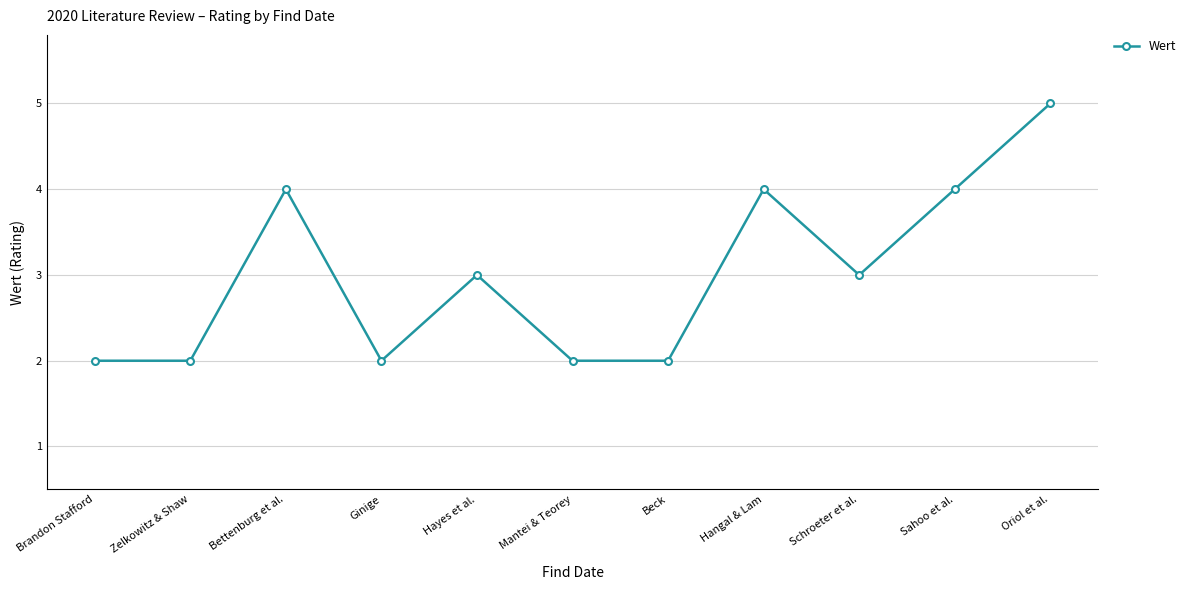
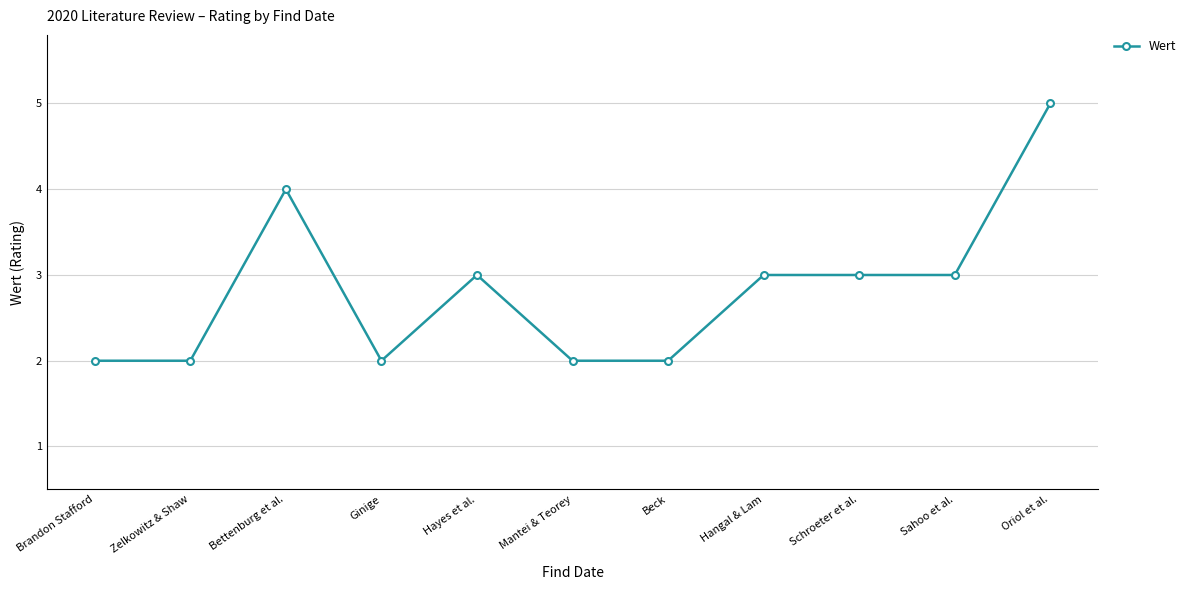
Hangal & Lam: 4 -> 3
Sahoo et al.: 4 -> 3
